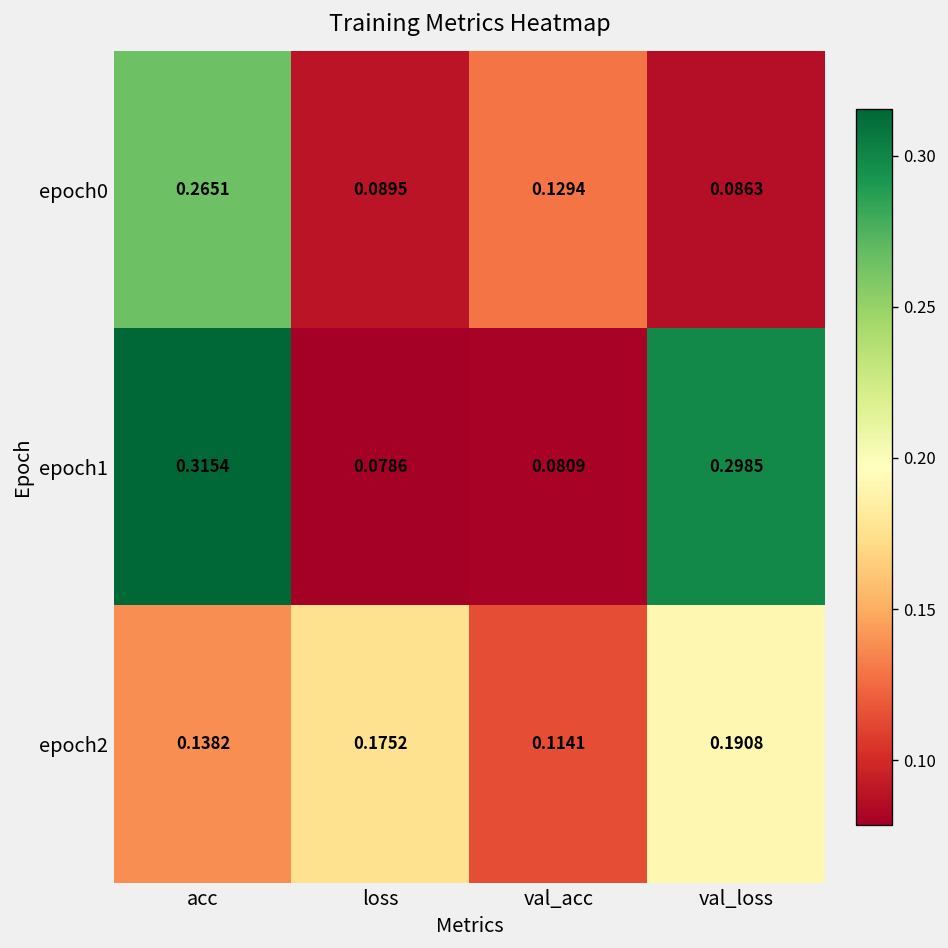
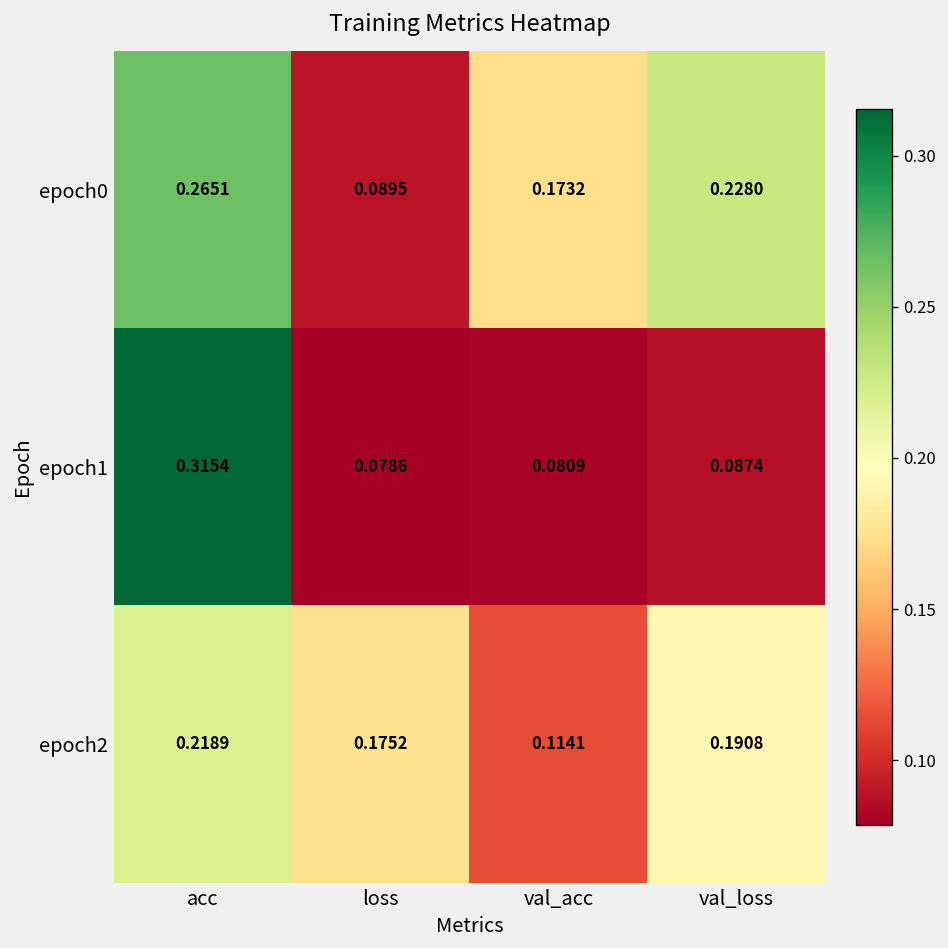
epoch0, val_acc: 0.1294 -> 0.1732
epoch0, val_loss: 0.0863 -> 0.2280
epoch1, val_loss: 0.2985 -> 0.0874
epoch2, acc: 0.1382 -> 0.2189
